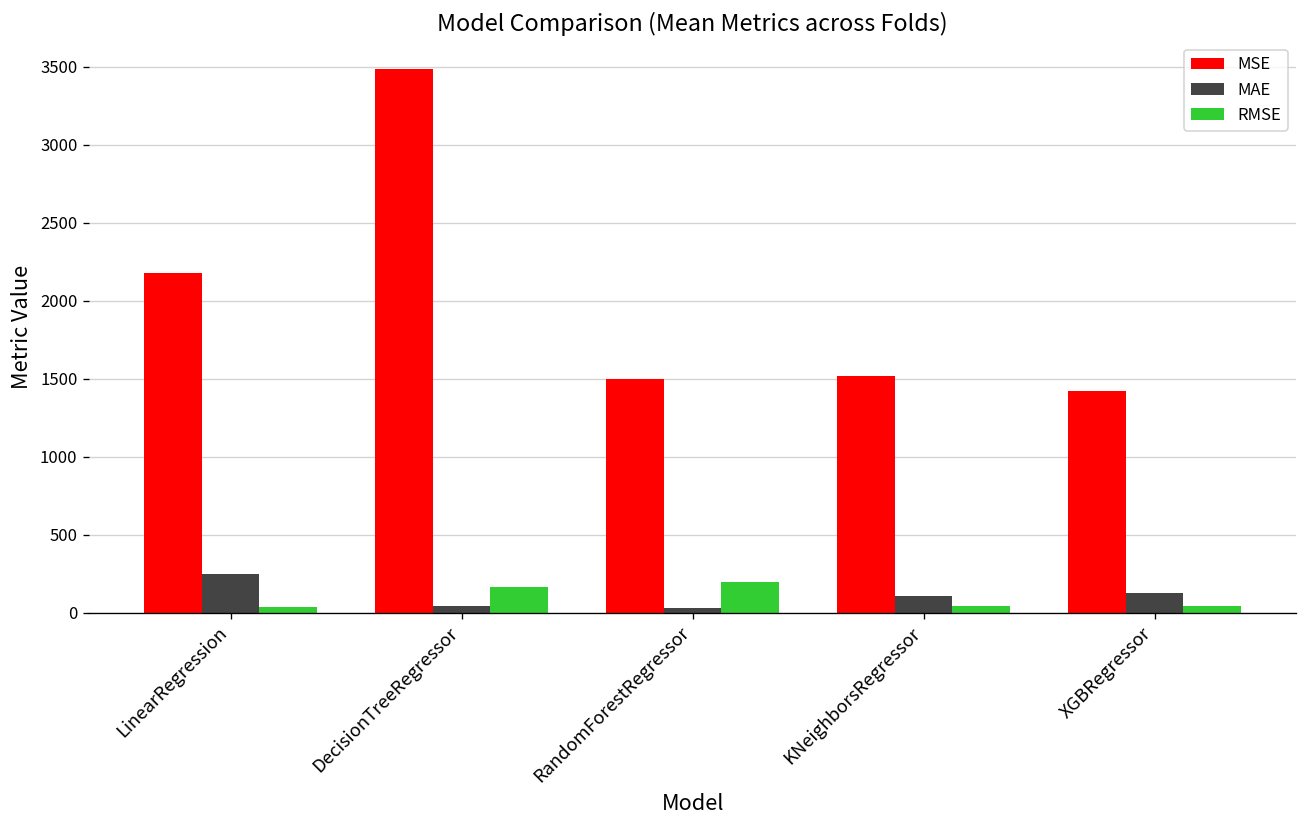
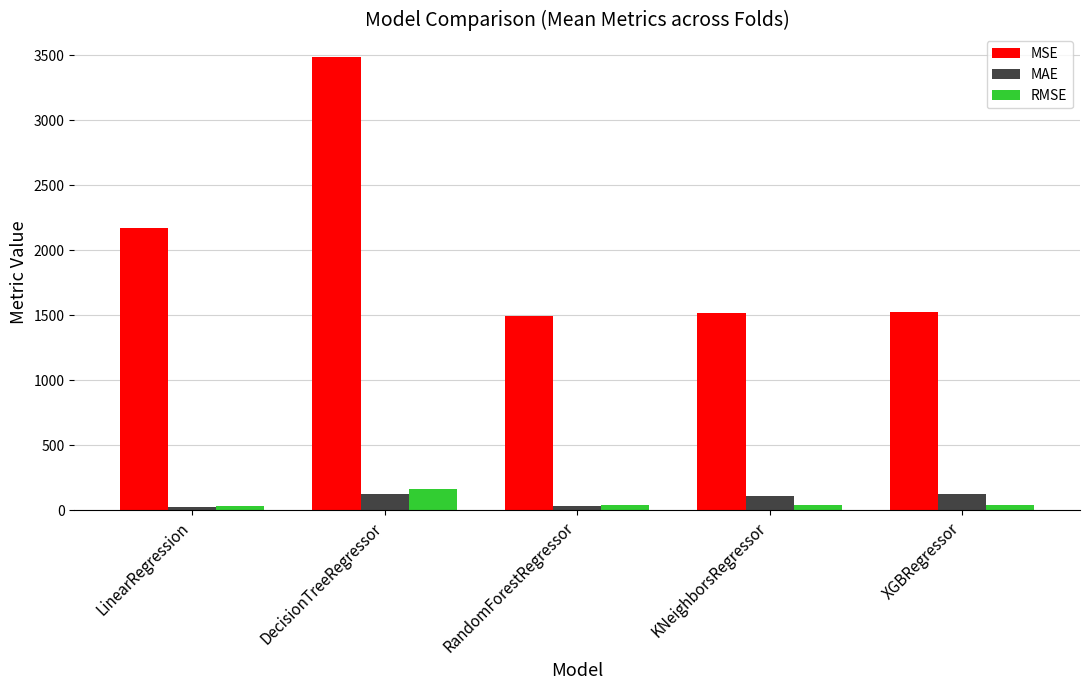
MAE, LinearRegression: 250 -> 30
MAE, DecisionTreeRegressor: 40 -> 130
RMSE, RandomForestRegressor: 200 -> 40
MSE, XGBRegressor: 1420 -> 1530
